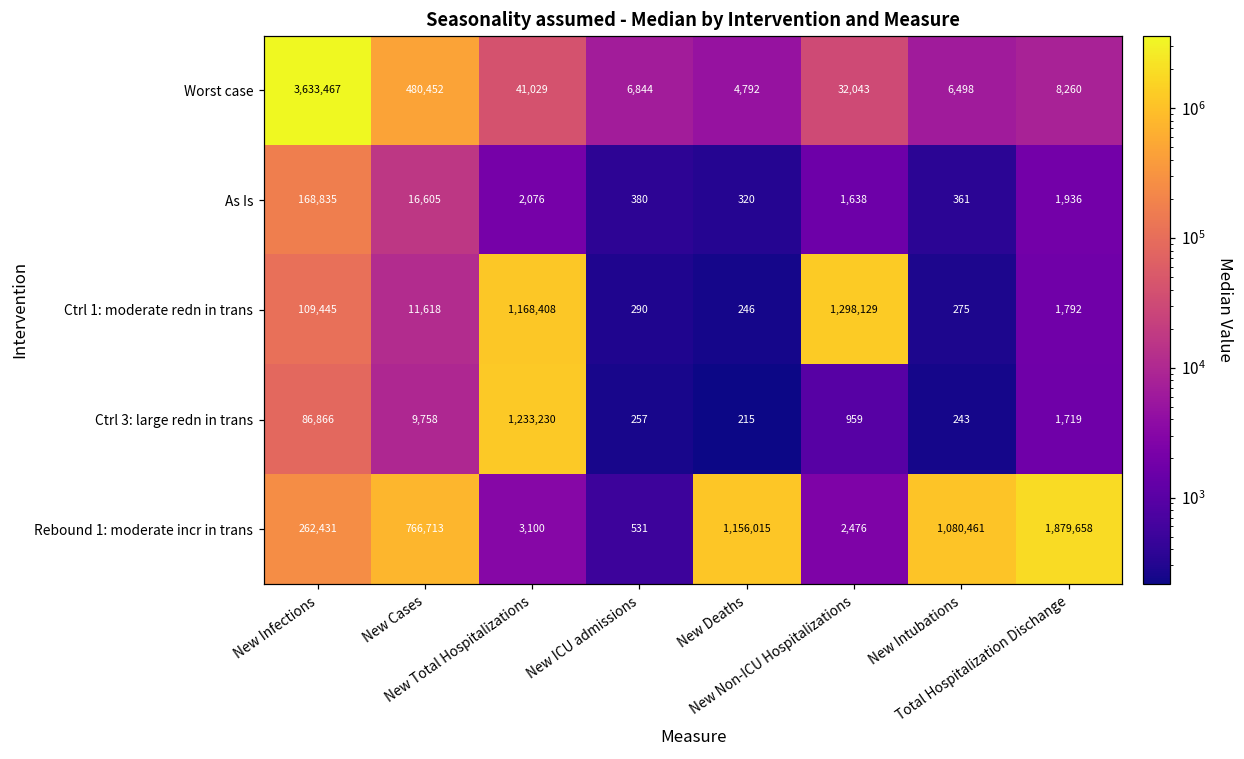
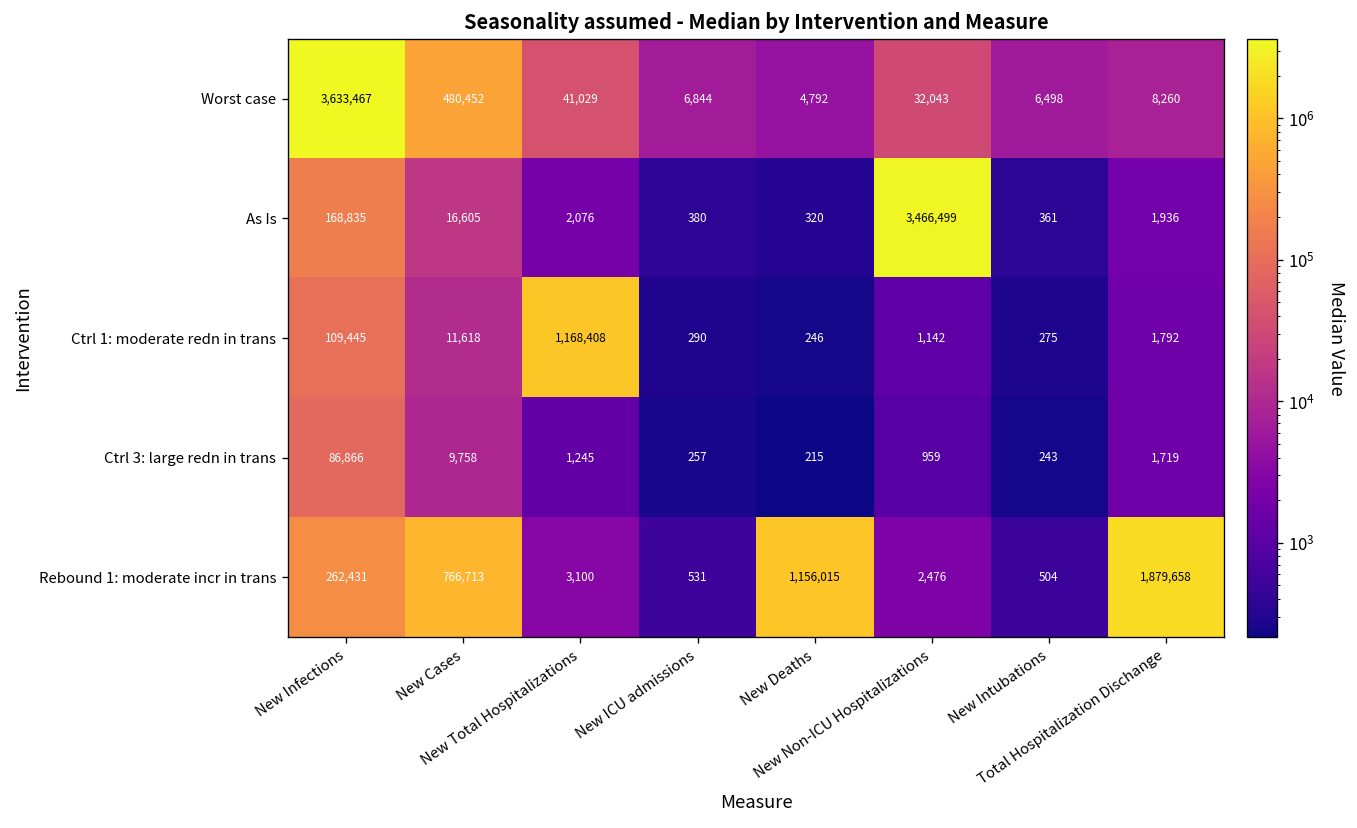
As Is, New Non-ICU Hospitalizations: 1,638 -> 3,466,499
Ctrl 1: moderate redn in trans, New Non-ICU Hospitalizations: 1,298,129 -> 1,142
Ctrl 3: large redn in trans, New Total Hospitalizations: 1,233,230 -> 1,245
Rebound 1: moderate incr in trans, New Intubations: 1,080,461 -> 504
